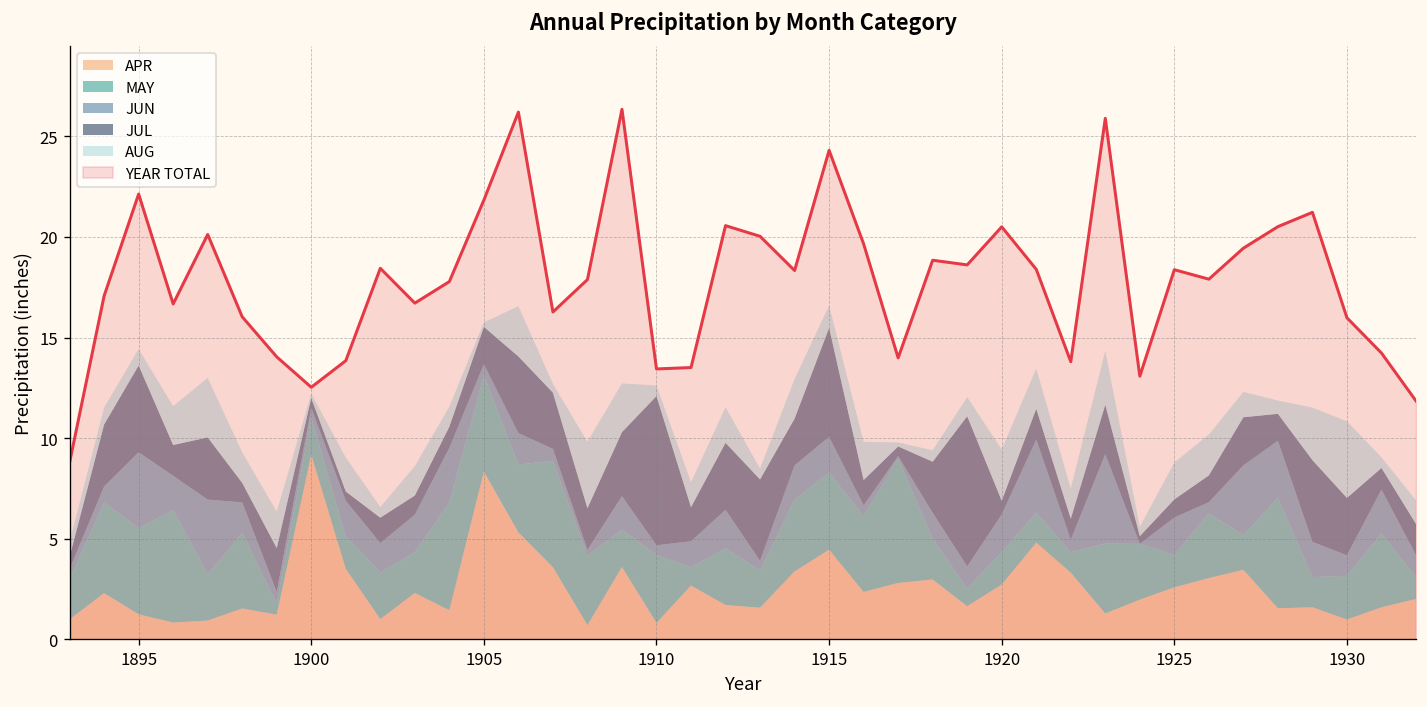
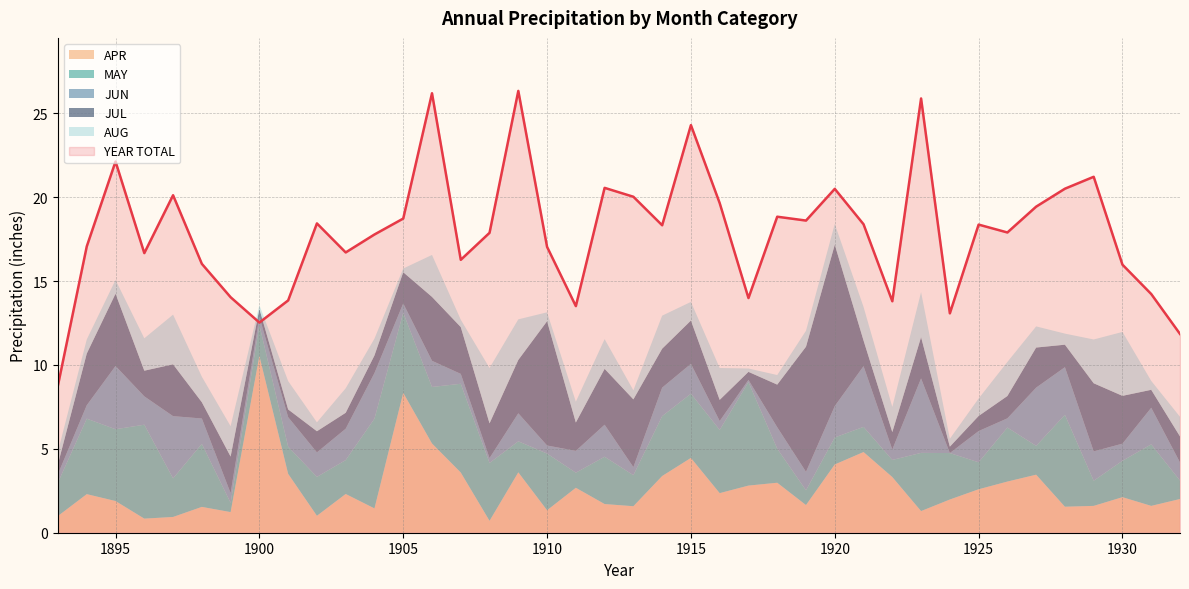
APR, 1895: 1.3 -> 1.9
APR, 1900: 9.2 -> 10.5
YEAR TOTAL, 1905: 21.8 -> 18.7
APR, 1910: 0.8 -> 1.3
YEAR TOTAL, 1910: 13.4 -> 17.0
JUL, 1915: 5.4 -> 2.6
APR, 1920: 2.7 -> 4.1
JUL, 1920: 0.7 -> 9.6
AUG, 1920: 2.6 -> 1.2
AUG, 1925: 1.8 -> 1.0
APR, 1930: 1.0 -> 2.1
